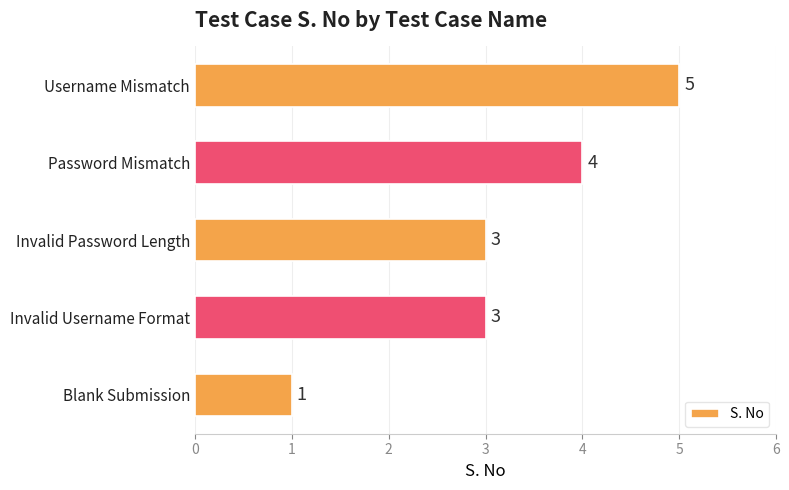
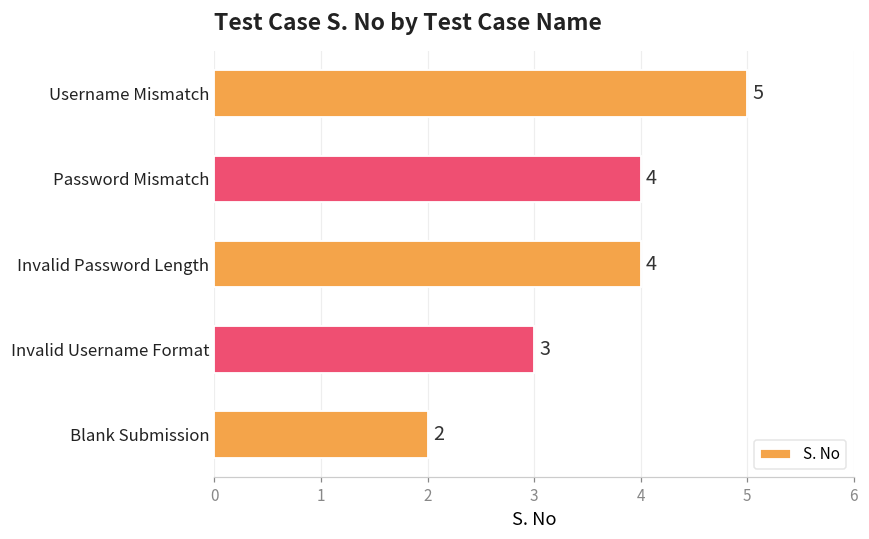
Invalid Password Length: 3 -> 4
Blank Submission: 1 -> 2
